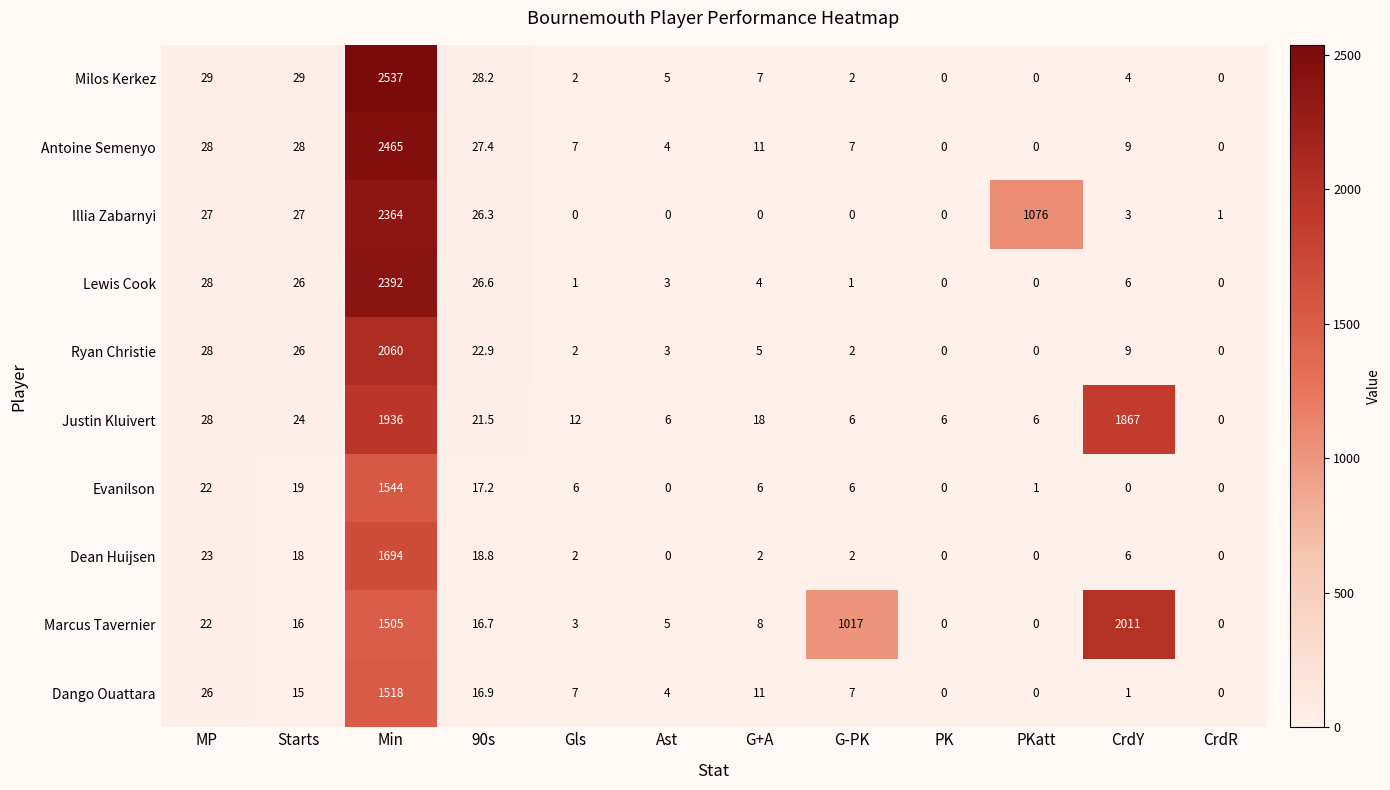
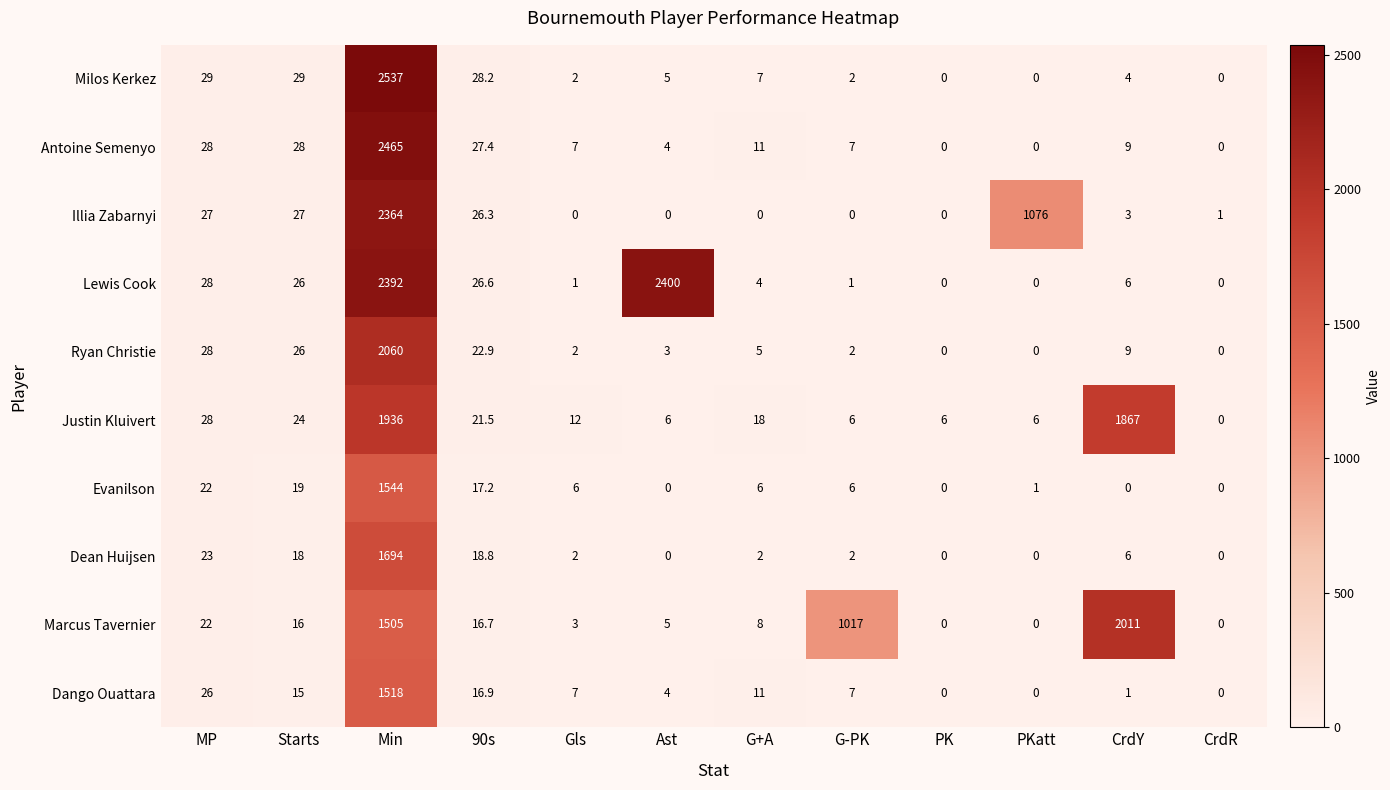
Lewis Cook, Ast: 3 -> 2400
